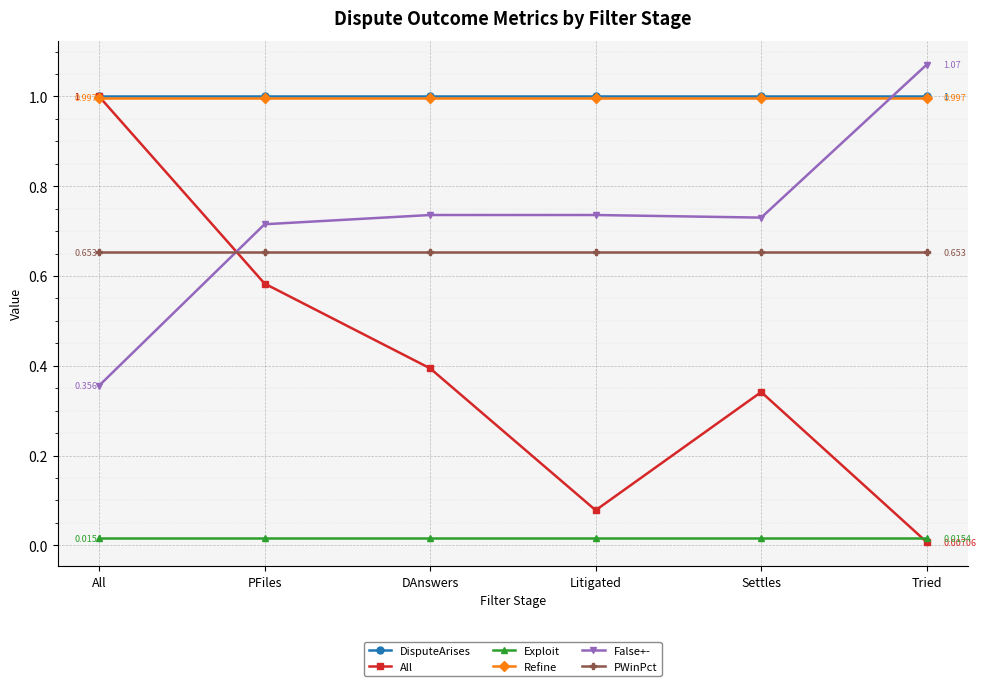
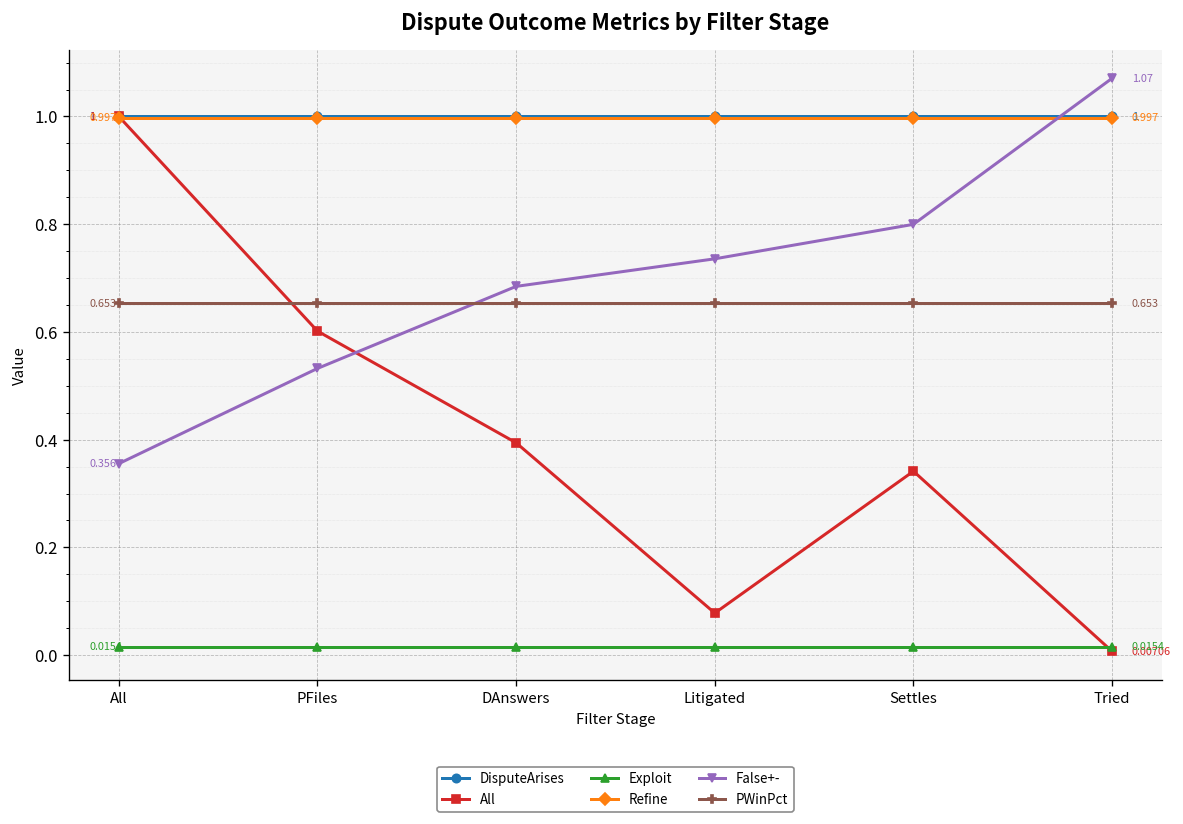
All, PFiles: 0.58 -> 0.60
False+-, PFiles: 0.72 -> 0.53
False+-, DAnswers: 0.74 -> 0.68
False+-, Settles: 0.73 -> 0.80
